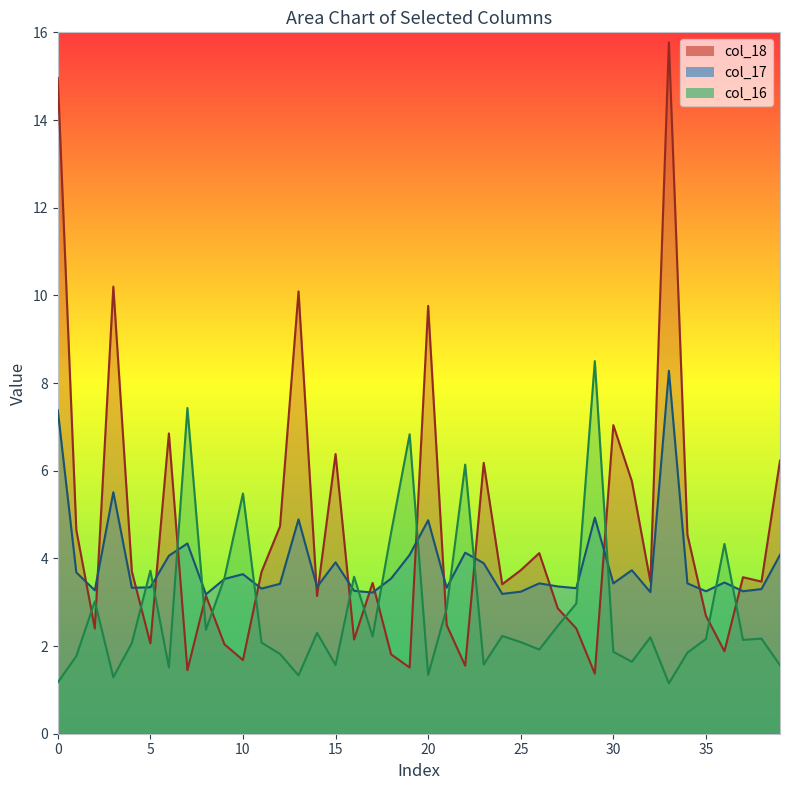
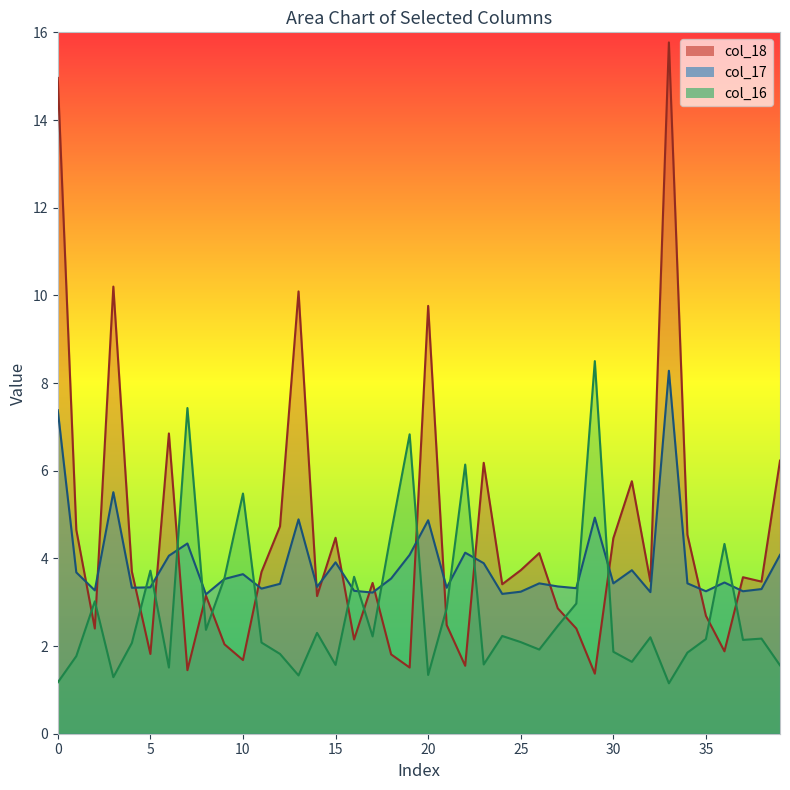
col_18, 5: 2.1 -> 1.8
col_18, 15: 6.4 -> 4.5
col_18, 30: 7.0 -> 4.5
